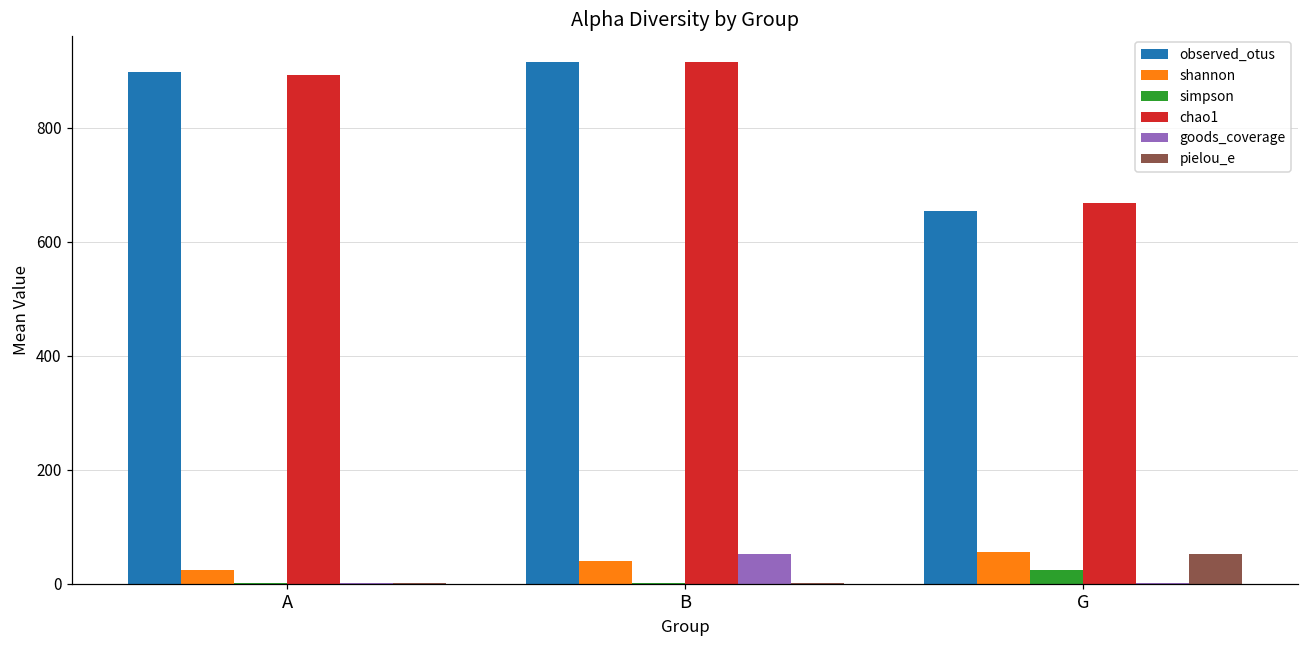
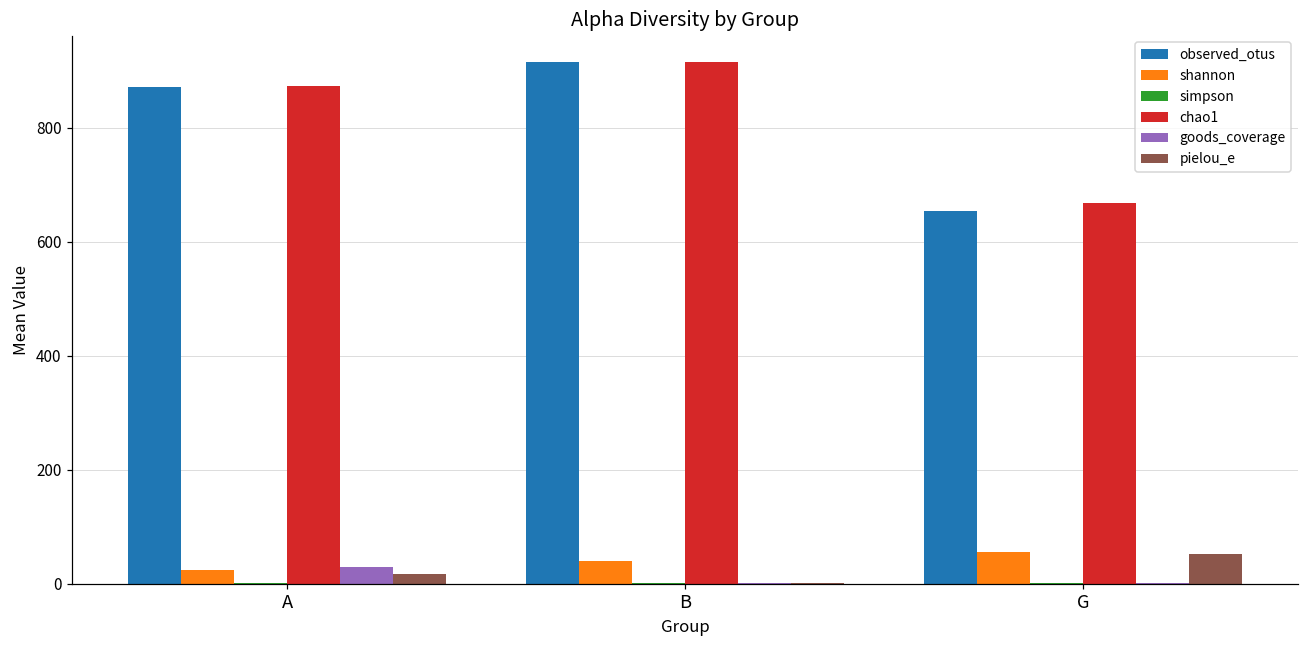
observed_otus, A: 900 -> 870
chao1, A: 890 -> 870
goods_coverage, A: 0 -> 30
pielou_e, A: 0 -> 20
goods_coverage, B: 50 -> 0
simpson, G: 20 -> 0
